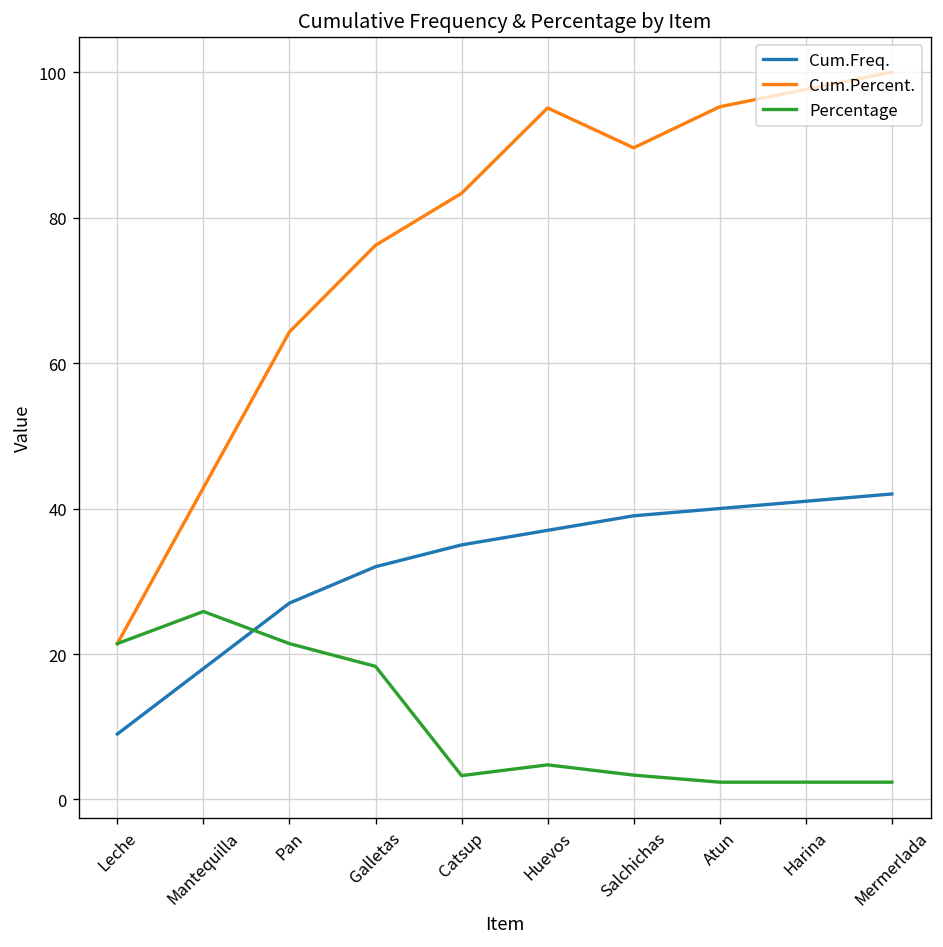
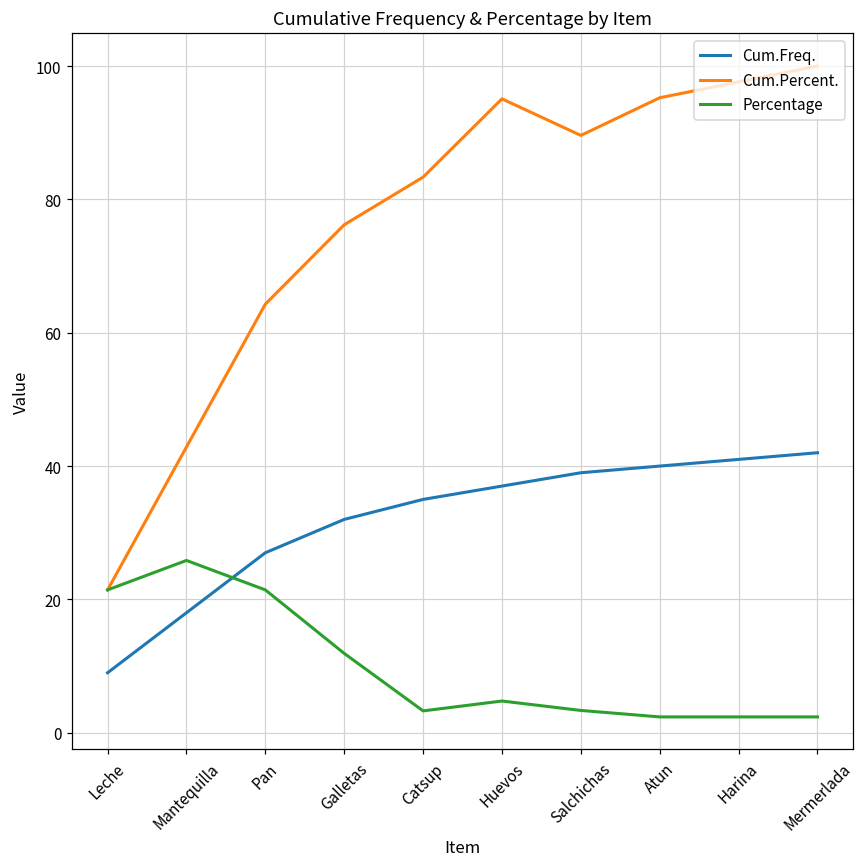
Percentage, Galletas: 18 -> 12
